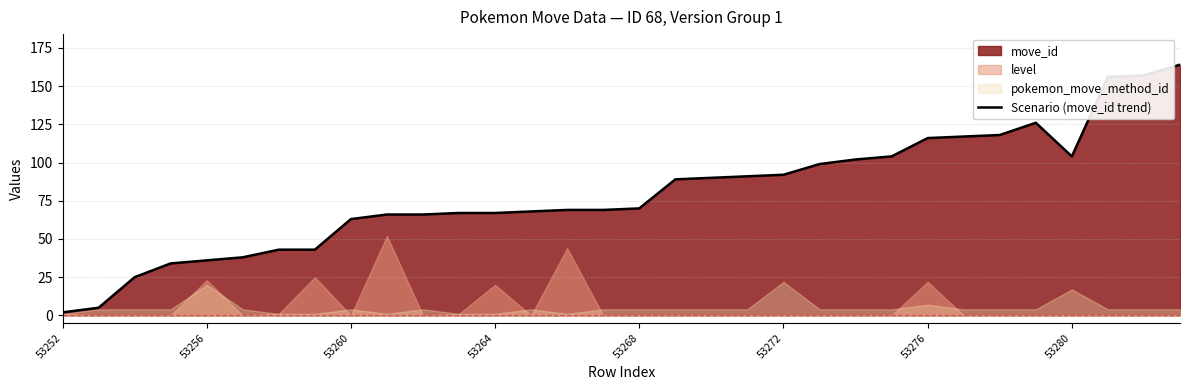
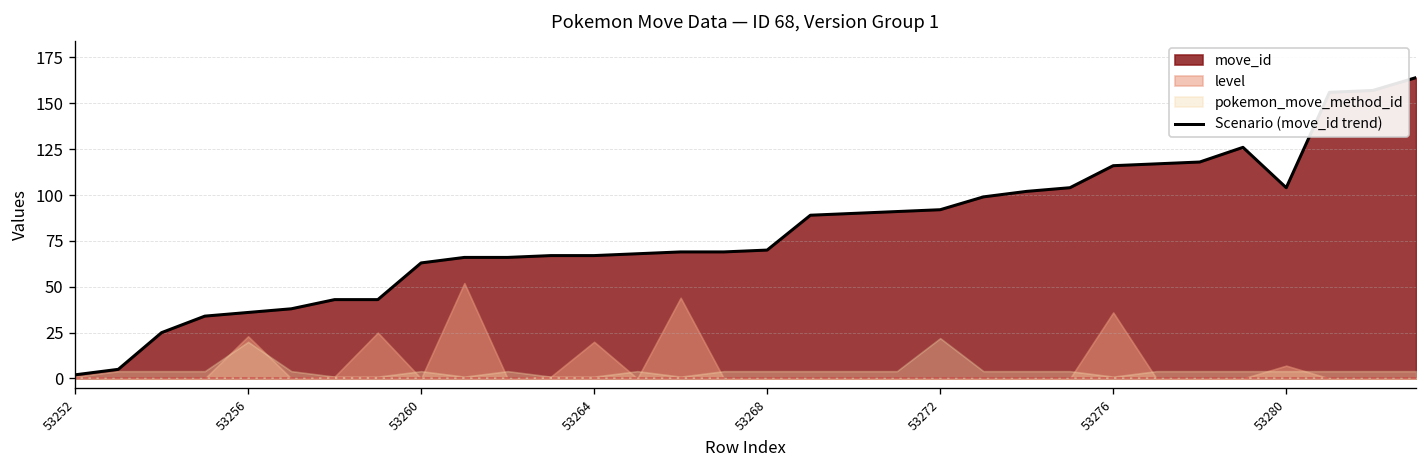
level, 53276: 22 -> 36
pokemon_move_method_id, 53276: 7 -> 1
level, 53280: 0 -> 7
pokemon_move_method_id, 53280: 17 -> 4
